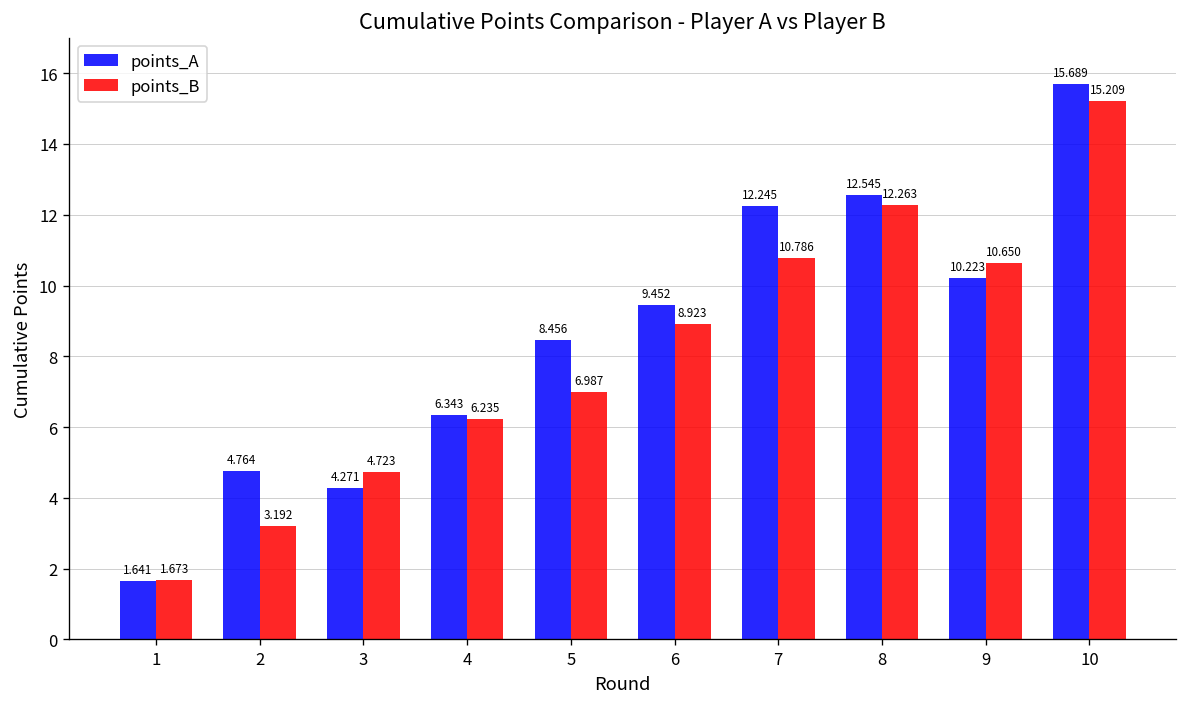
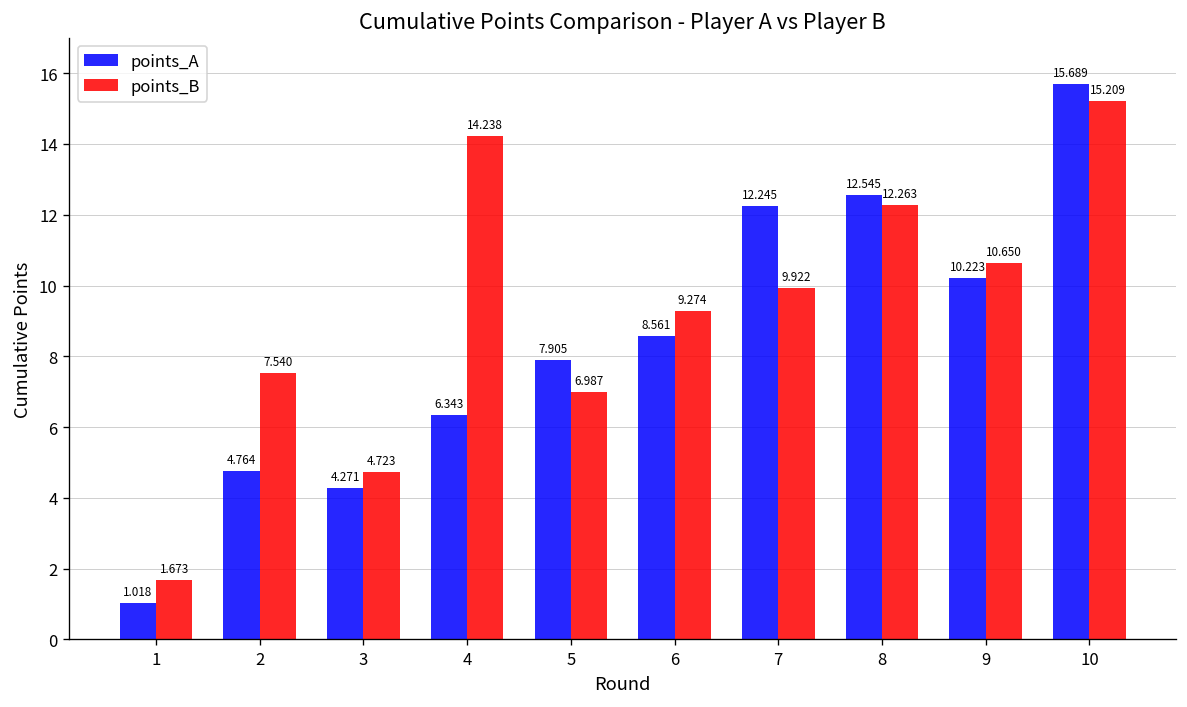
points_A, 1: 1.641 -> 1.018
points_B, 2: 3.192 -> 7.540
points_B, 4: 6.235 -> 14.238
points_A, 5: 8.456 -> 7.905
points_A, 6: 9.452 -> 8.561
points_B, 6: 8.923 -> 9.274
points_B, 7: 10.786 -> 9.922
